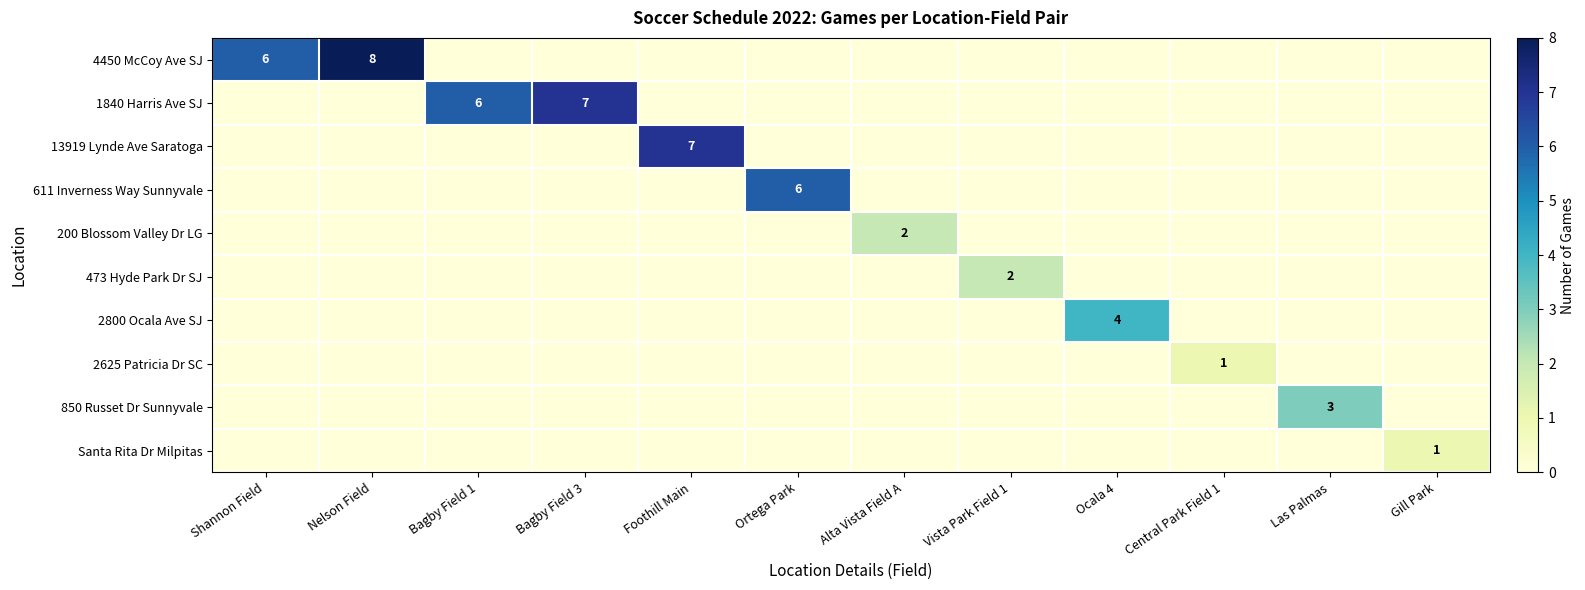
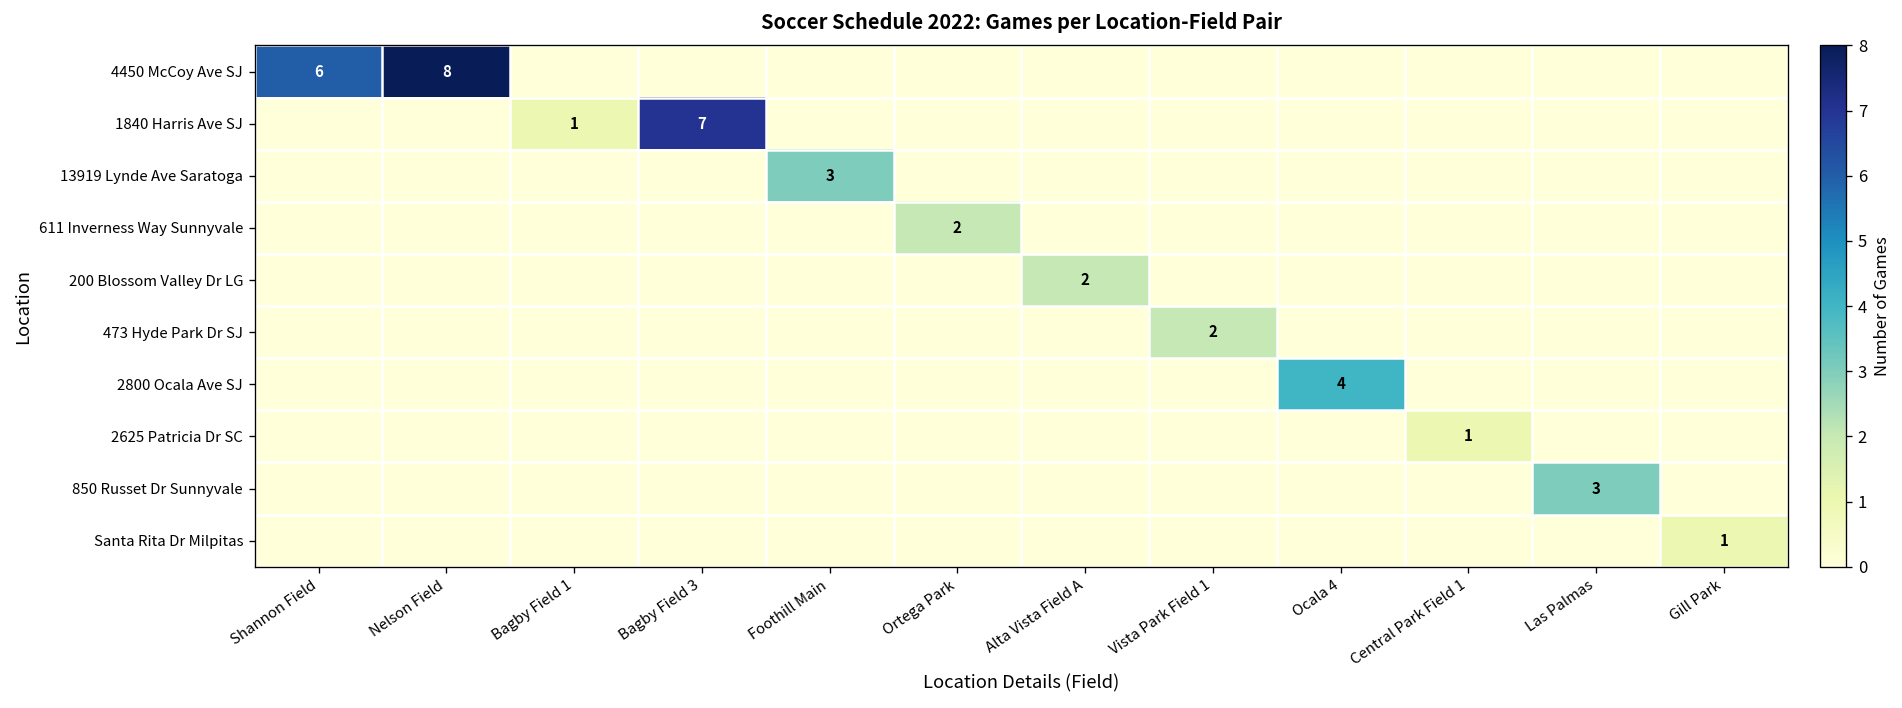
1840 Harris Ave SJ, Bagby Field 1: 6 -> 1
13919 Lynde Ave Saratoga, Foothill Main: 7 -> 3
611 Inverness Way Sunnyvale, Ortega Park: 6 -> 2
